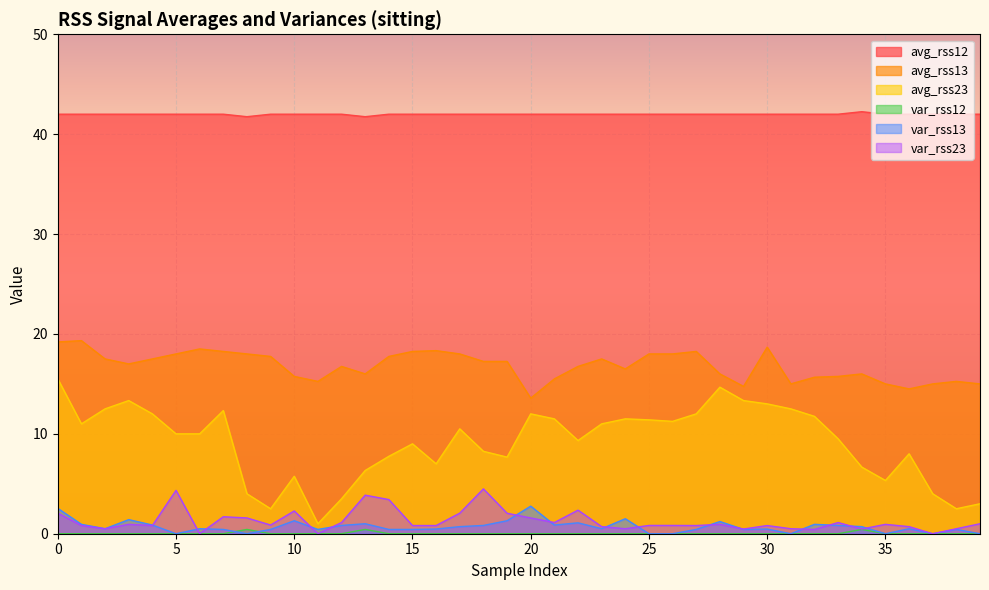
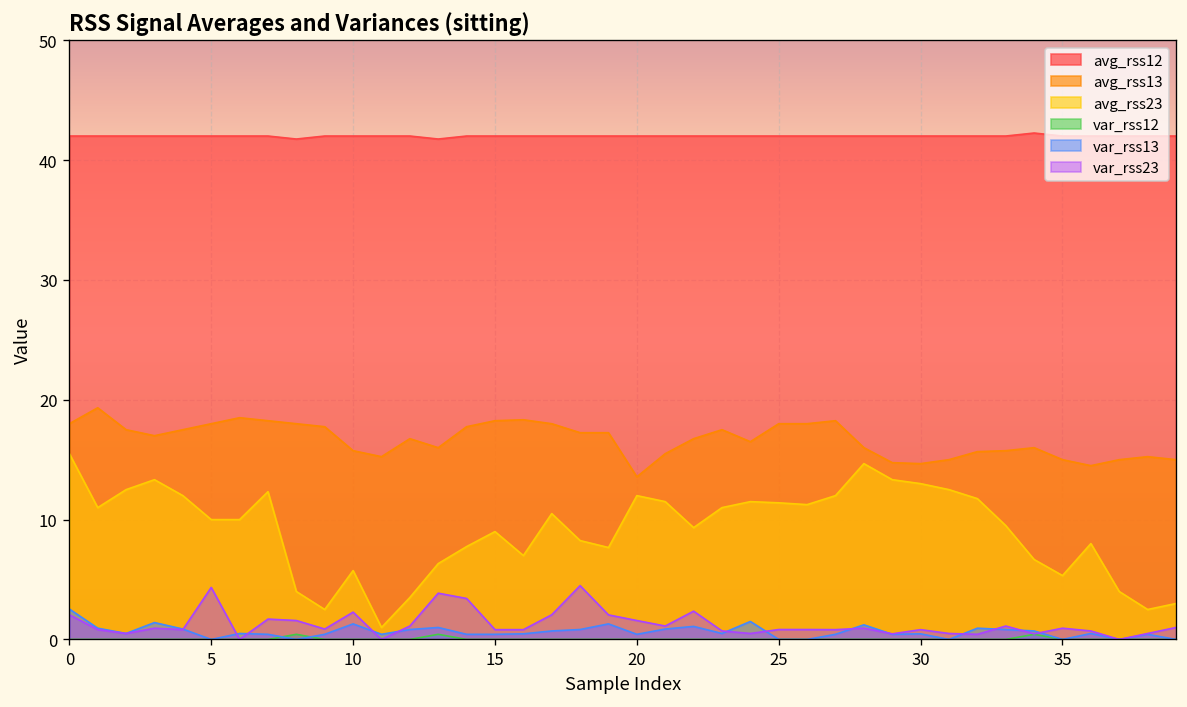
avg_rss13, 0: 19 -> 18
var_rss13, 20: 3 -> 0
avg_rss13, 30: 19 -> 15
